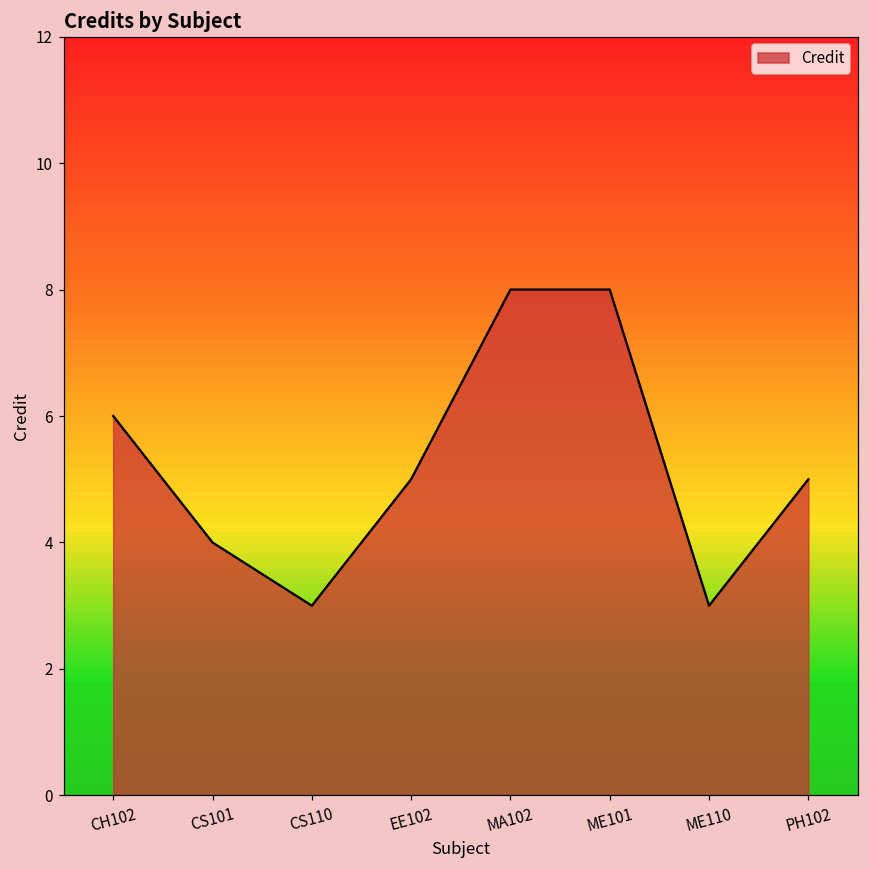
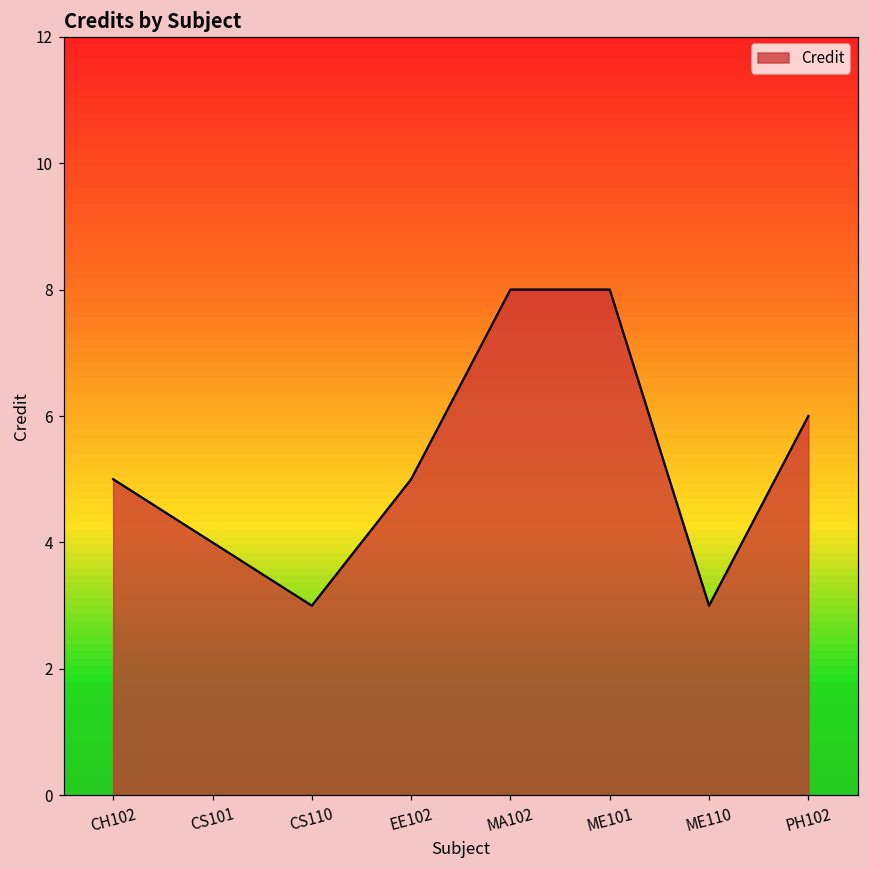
CH102: 6 -> 5
PH102: 5 -> 6
